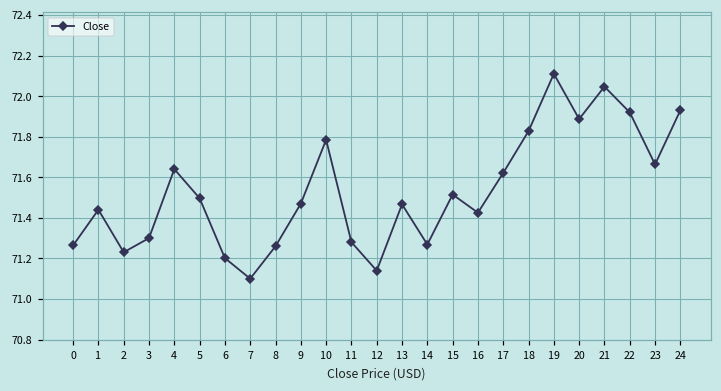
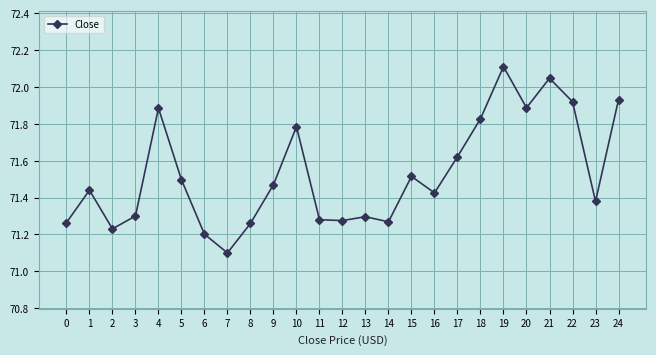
4: 71.64 -> 71.88
12: 71.14 -> 71.28
13: 71.47 -> 71.30
23: 71.66 -> 71.38
